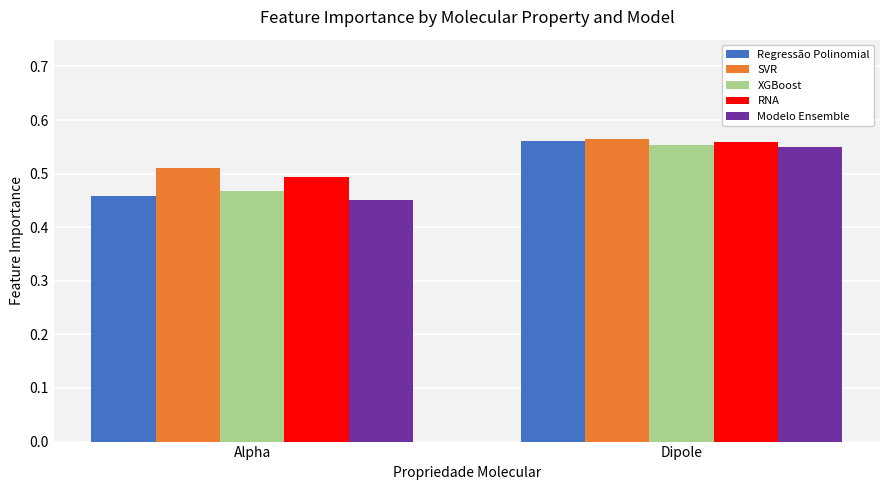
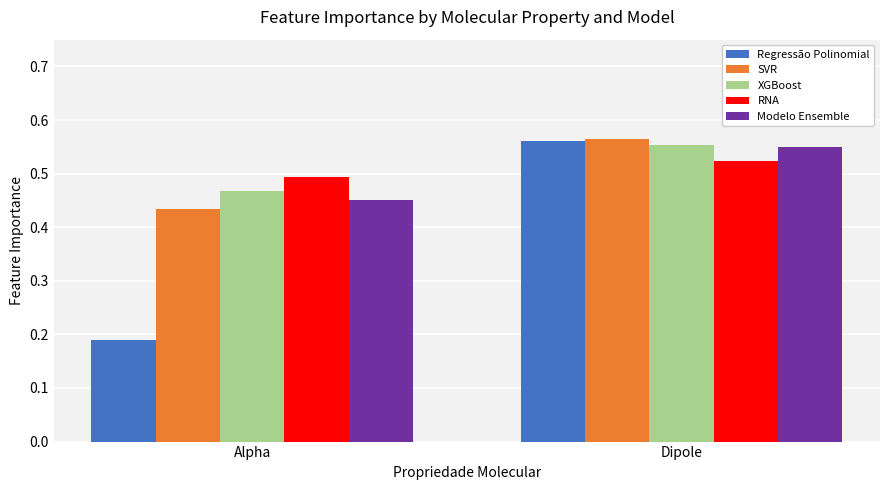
Regressão Polinomial, Alpha: 0.46 -> 0.19
SVR, Alpha: 0.51 -> 0.43
RNA, Dipole: 0.56 -> 0.52
